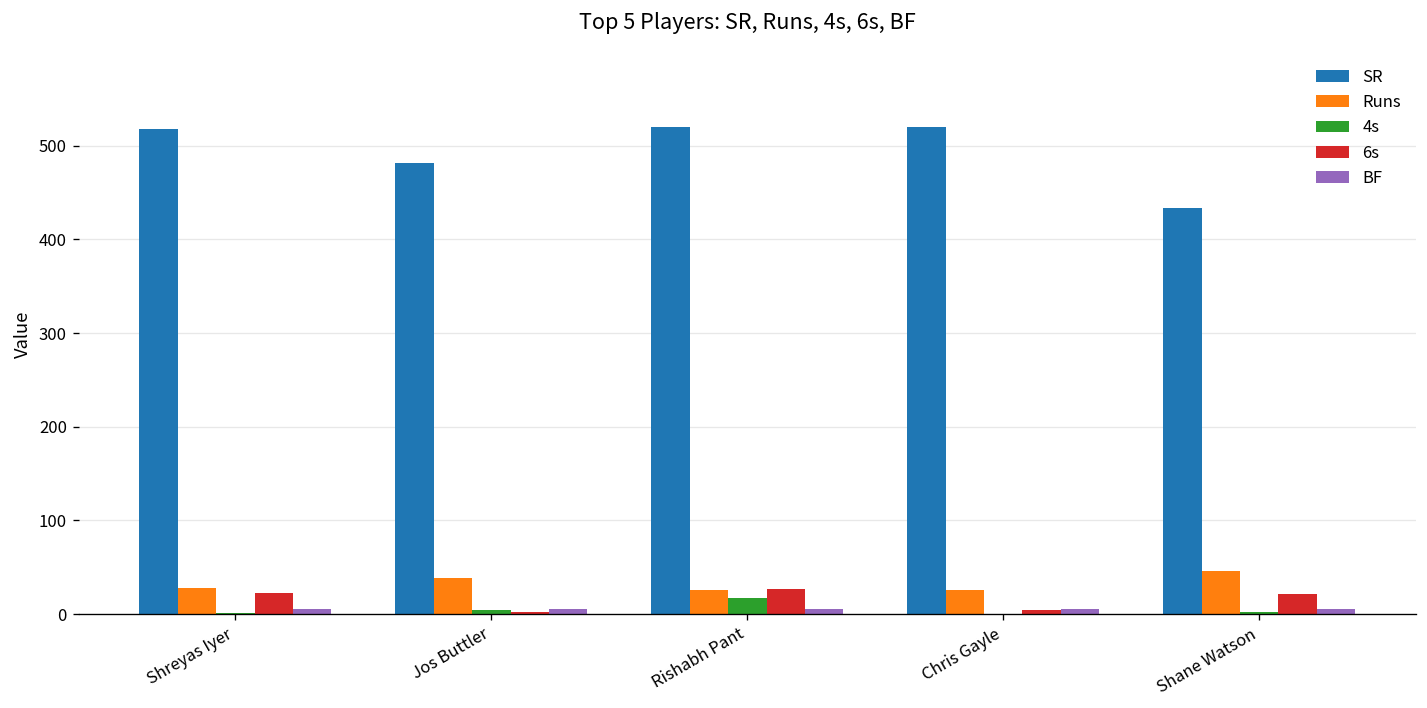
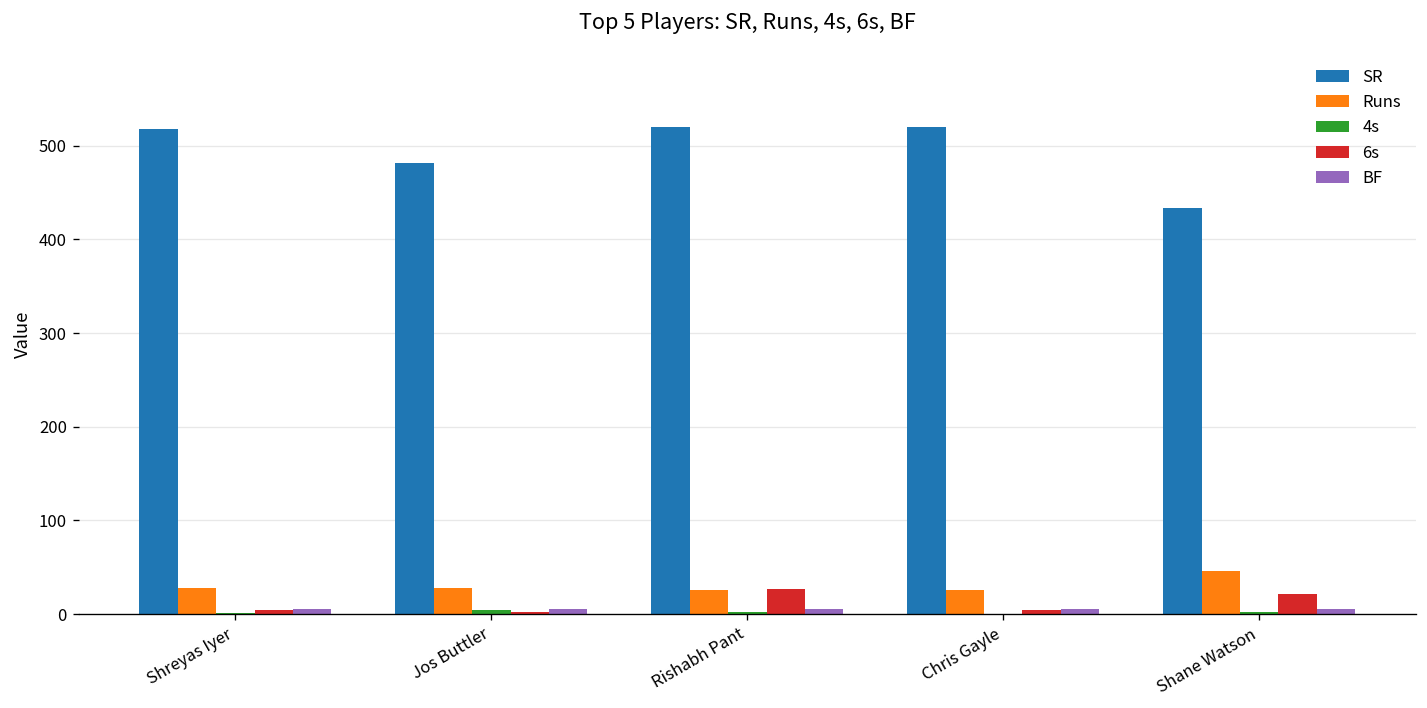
6s, Shreyas Iyer: 20 -> 0
Runs, Jos Buttler: 40 -> 30
4s, Rishabh Pant: 20 -> 0
